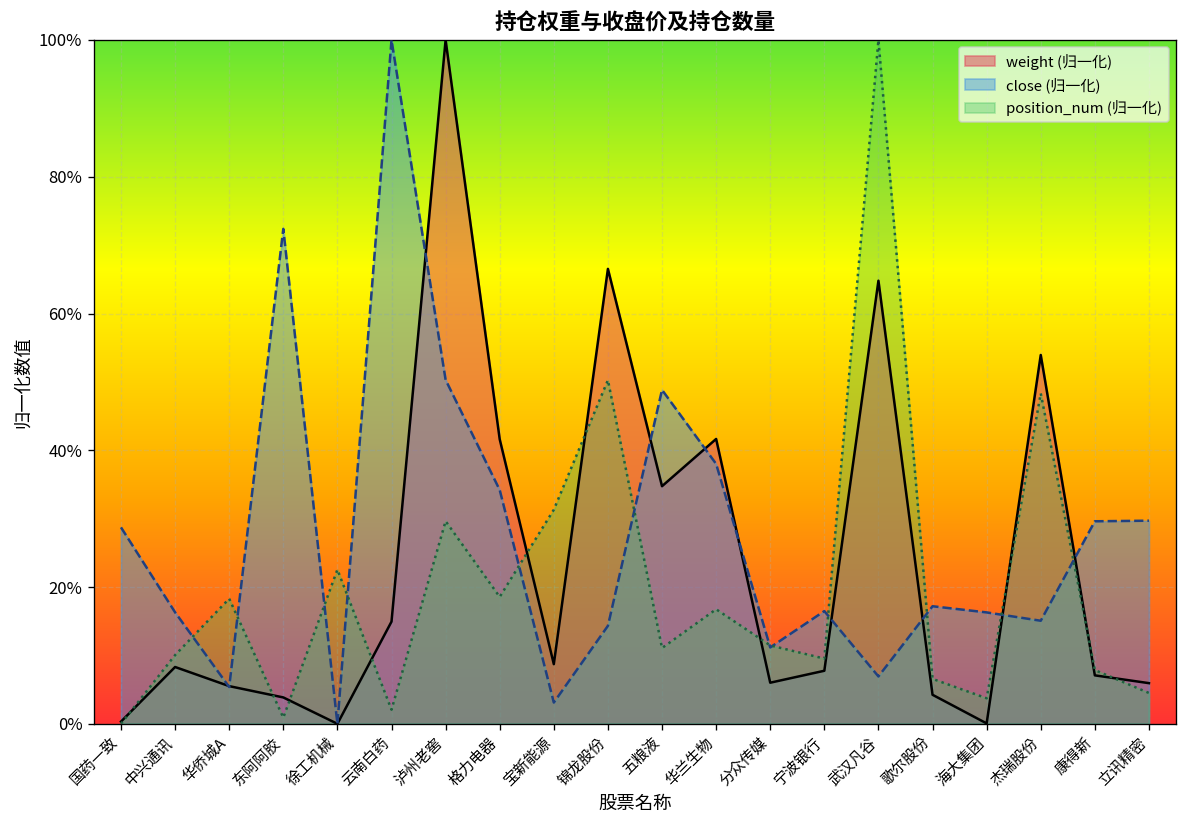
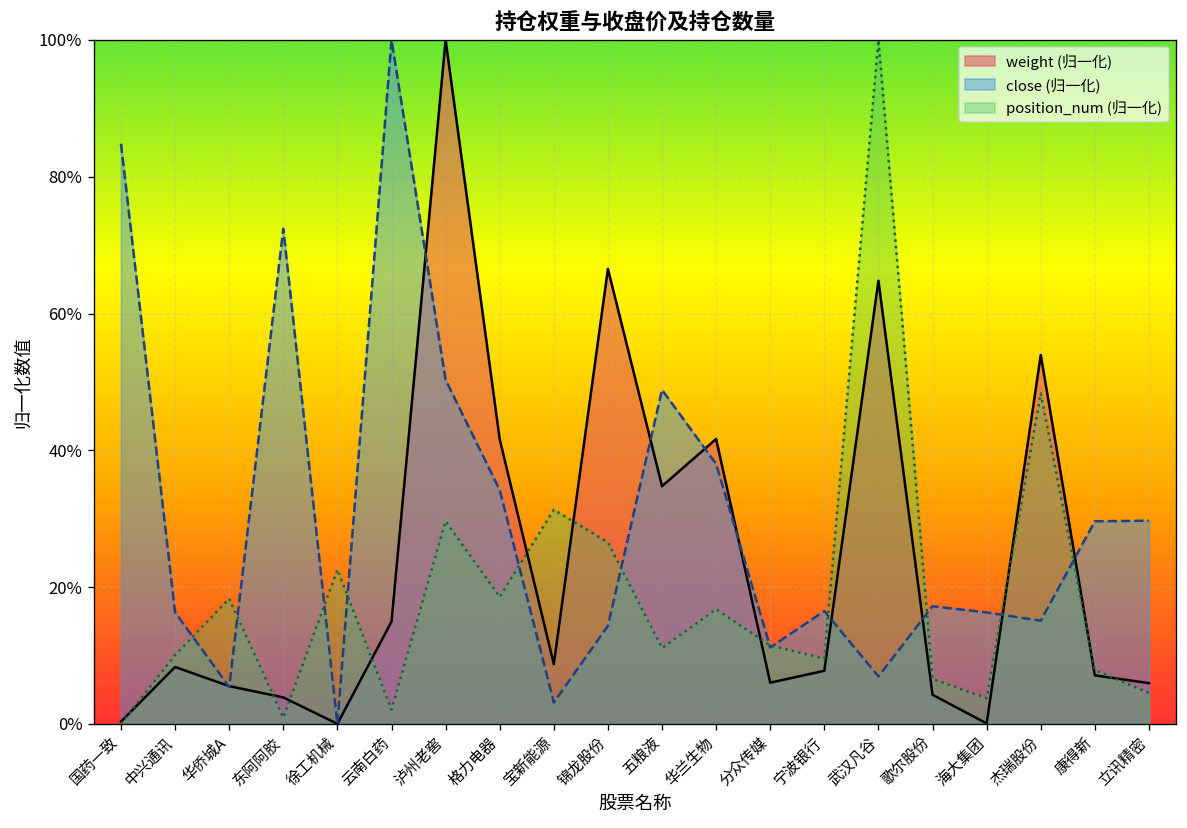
close (归一化), 国药一致: 29% -> 85%
position_num (归一化), 锦龙股份: 50% -> 27%
